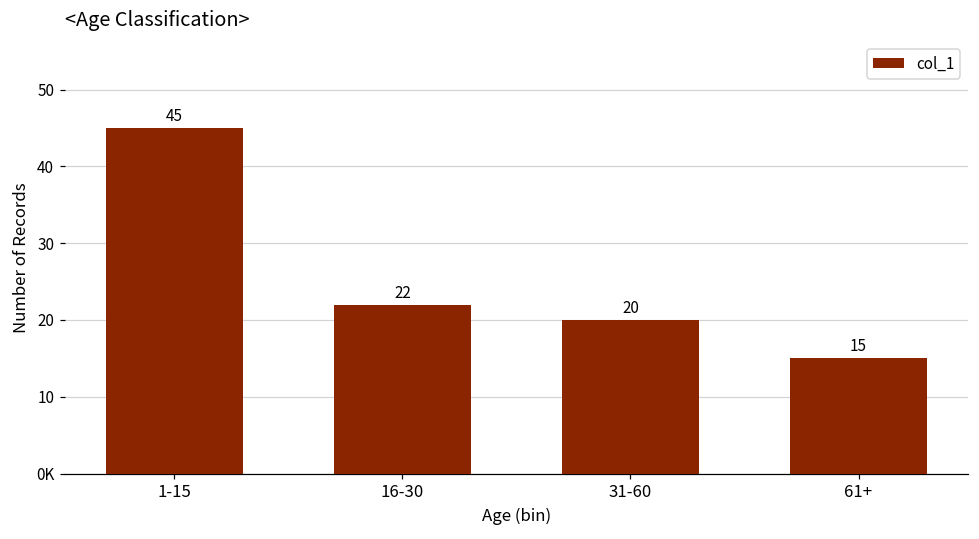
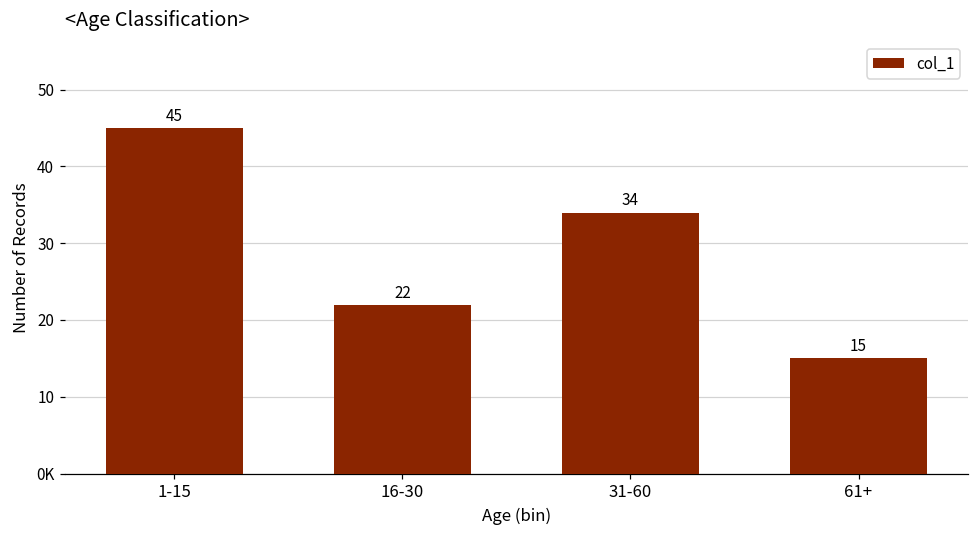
31-60: 20 -> 34
